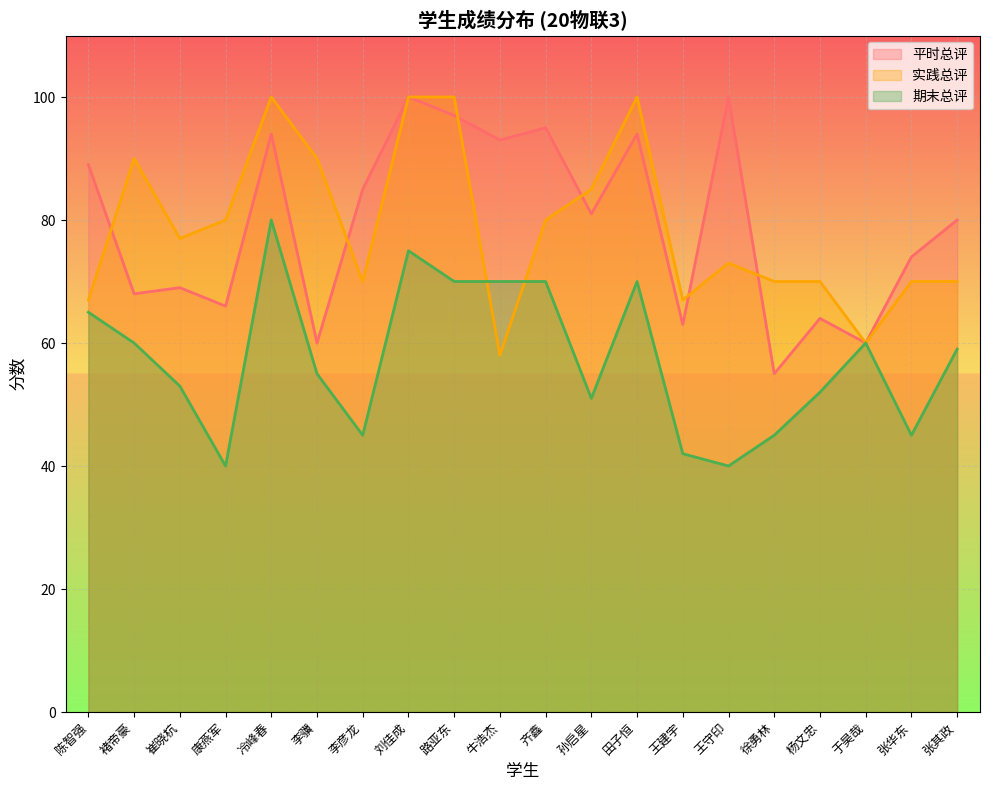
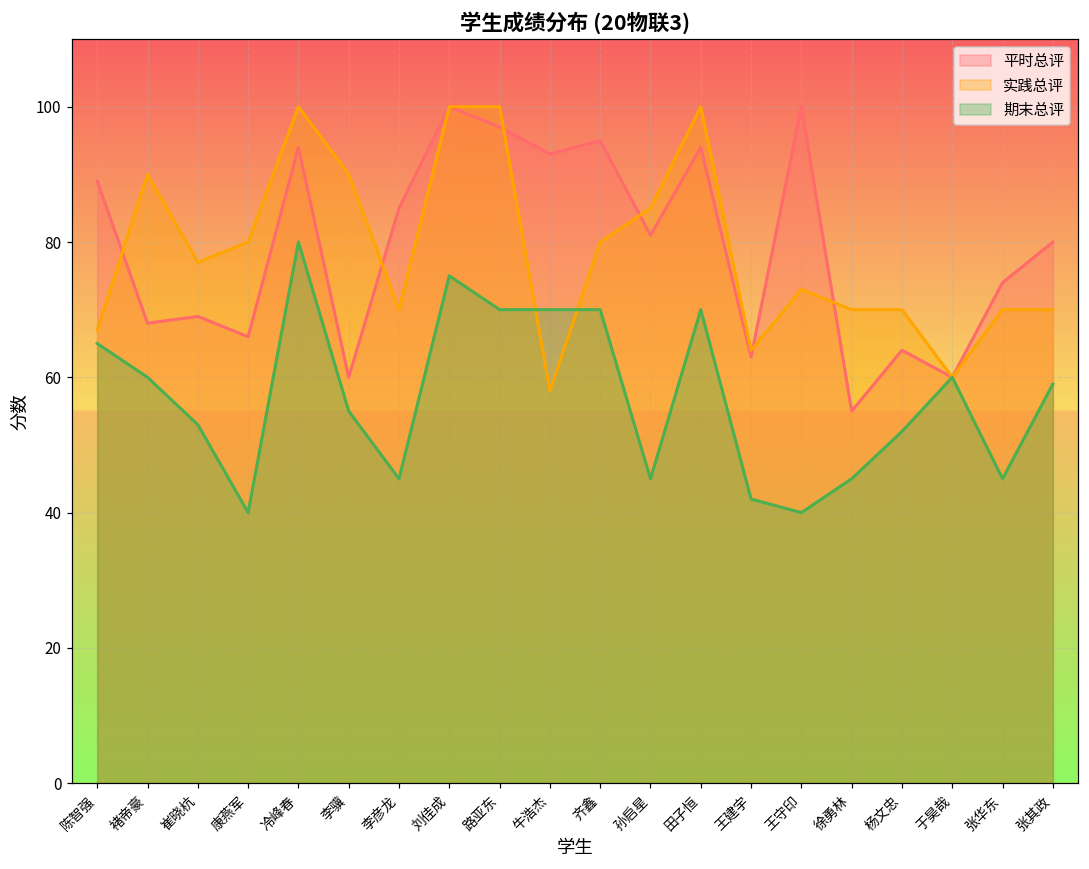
期末总评, 孙启星: 51 -> 45
实践总评, 王建宇: 67 -> 64
